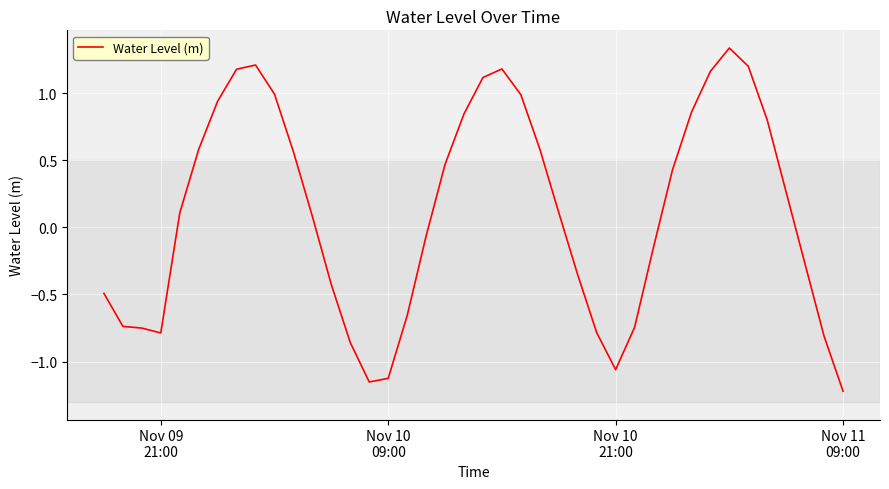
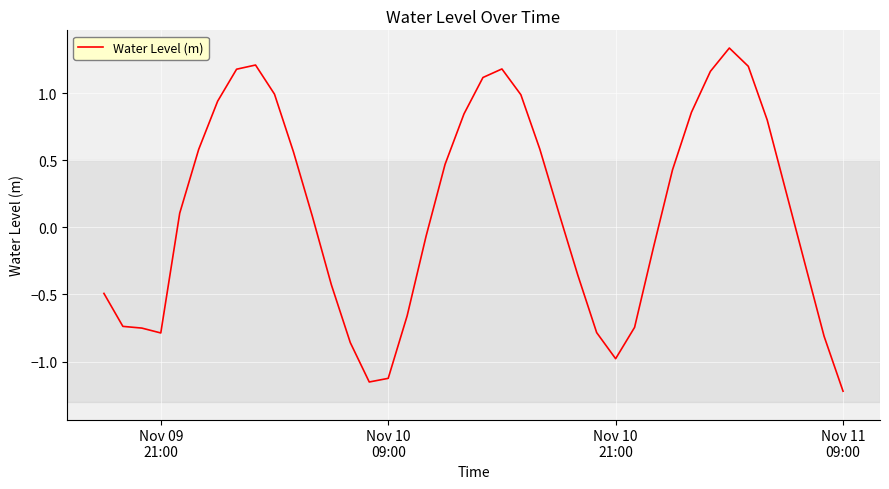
Nov 10 21:00: -1.06 -> -0.98
